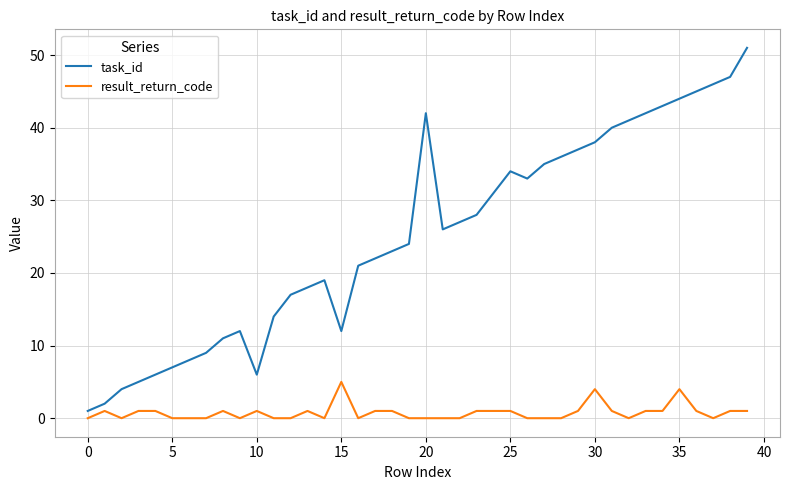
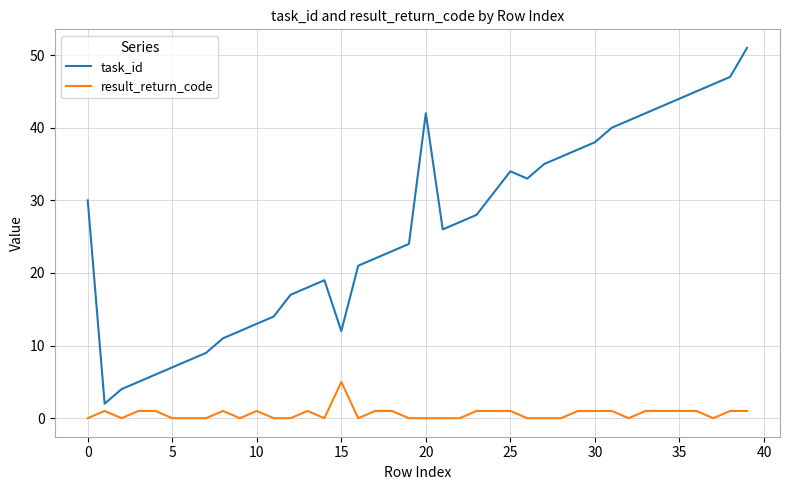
task_id, 0: 1 -> 30
task_id, 10: 6 -> 13
result_return_code, 30: 4 -> 1
result_return_code, 35: 4 -> 1
